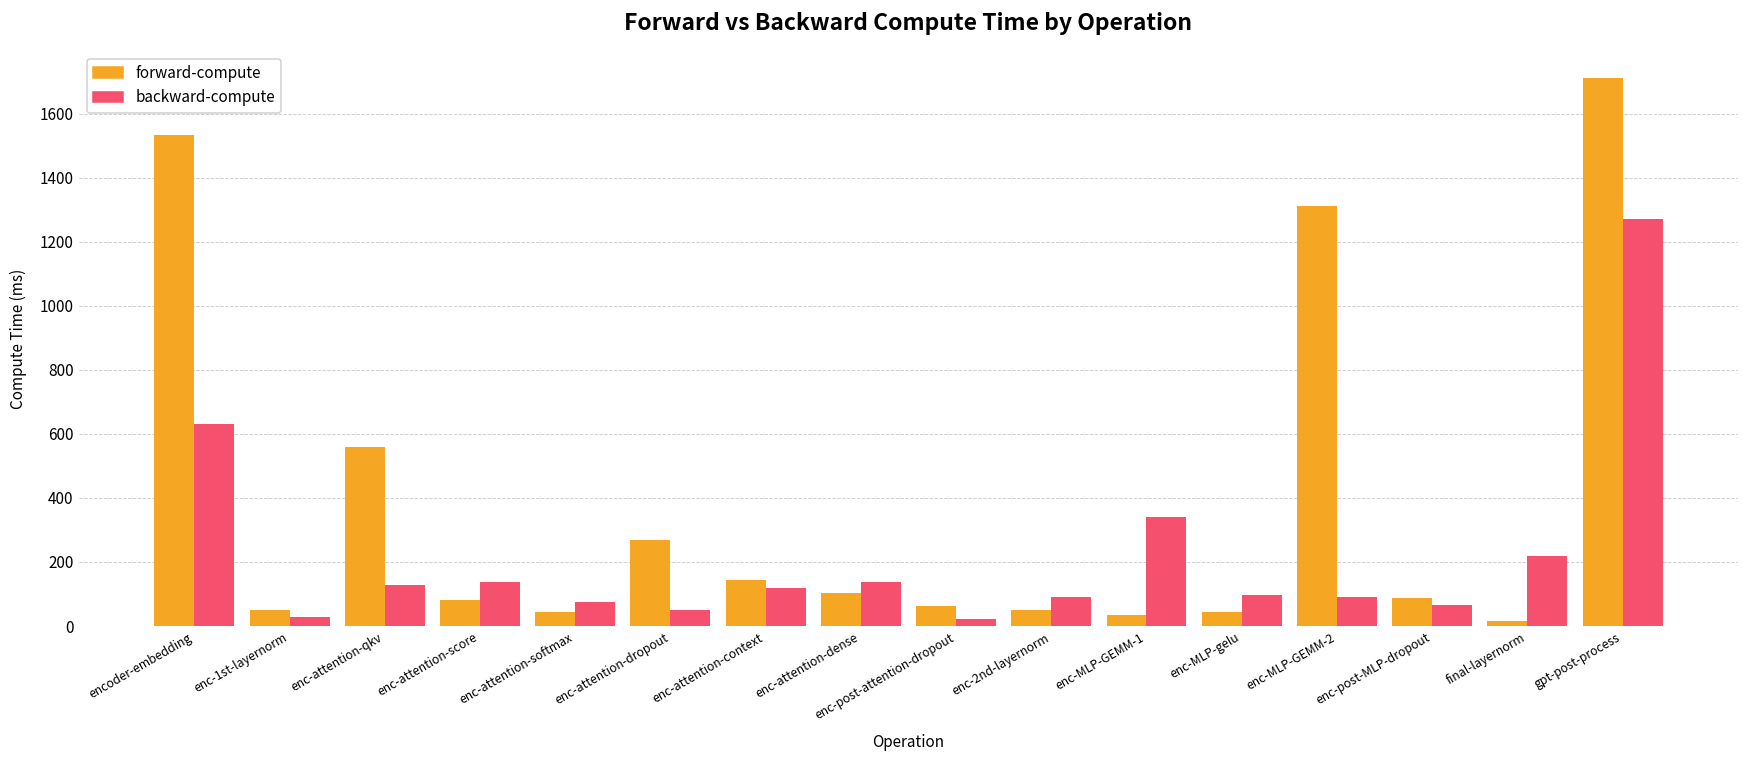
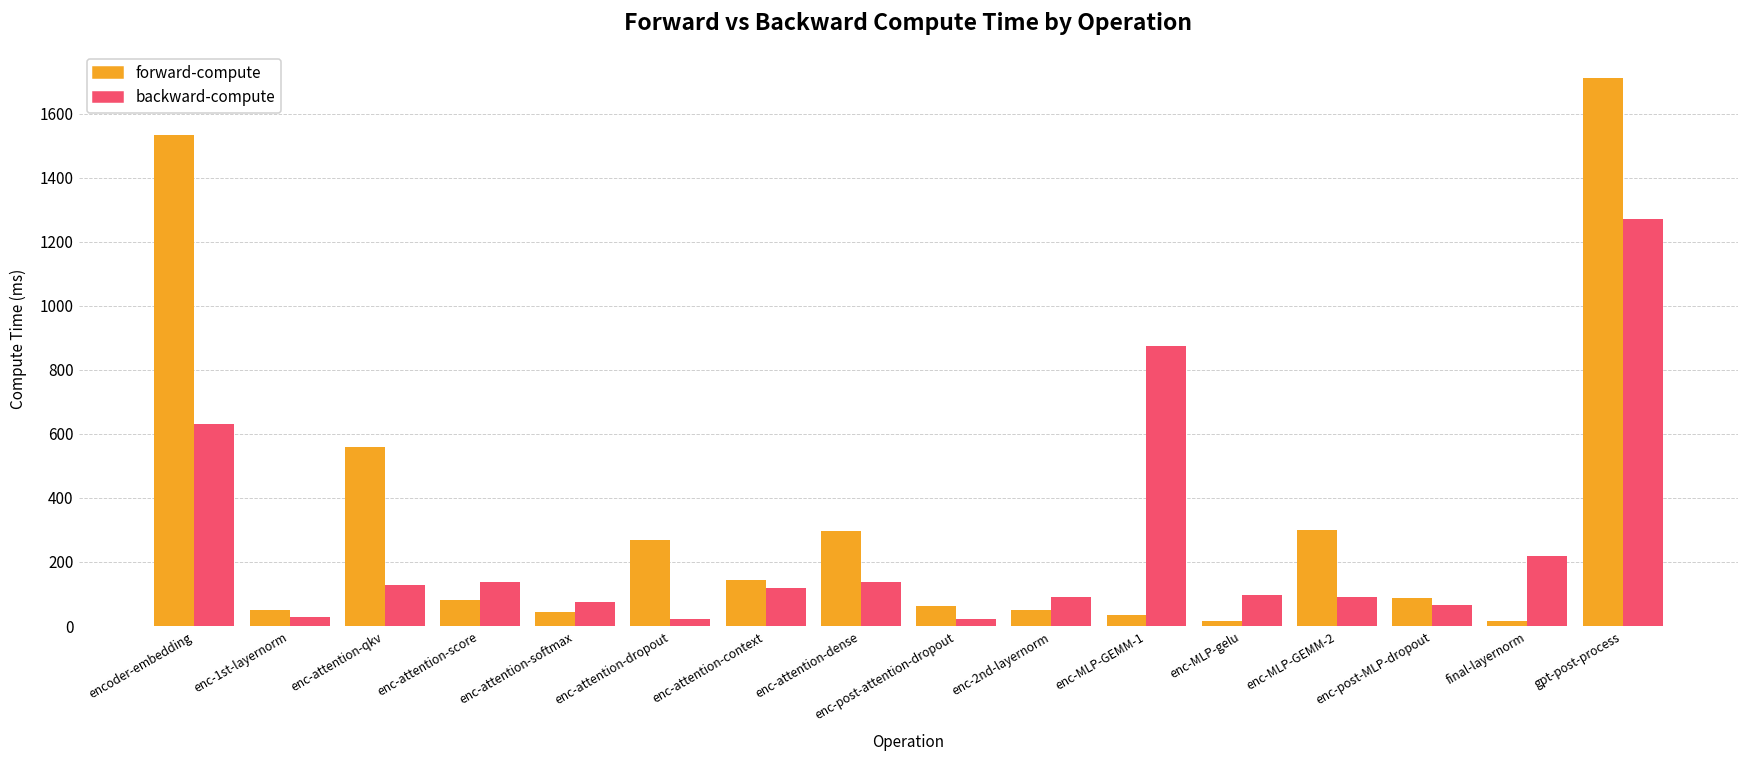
backward-compute, enc-attention-dropout: 50 -> 20
forward-compute, enc-attention-dense: 100 -> 300
backward-compute, enc-MLP-GEMM-1: 340 -> 870
forward-compute, enc-MLP-gelu: 40 -> 10
forward-compute, enc-MLP-GEMM-2: 1310 -> 300
